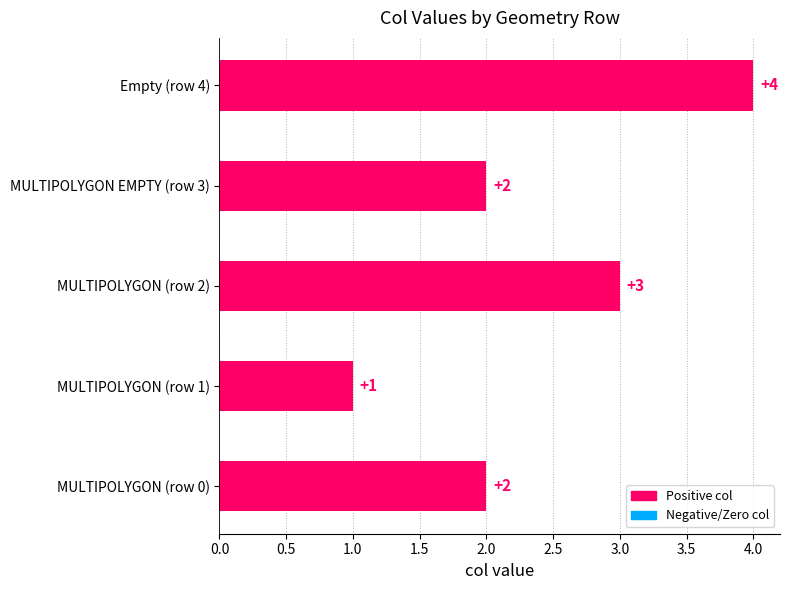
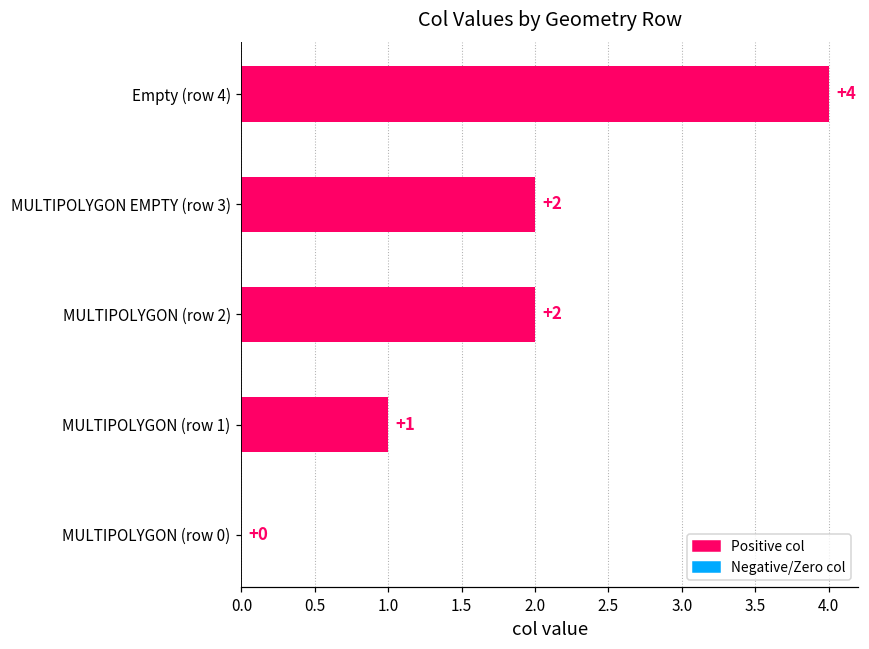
MULTIPOLYGON (row 2): +3 -> +2
MULTIPOLYGON (row 0): +2 -> +0
